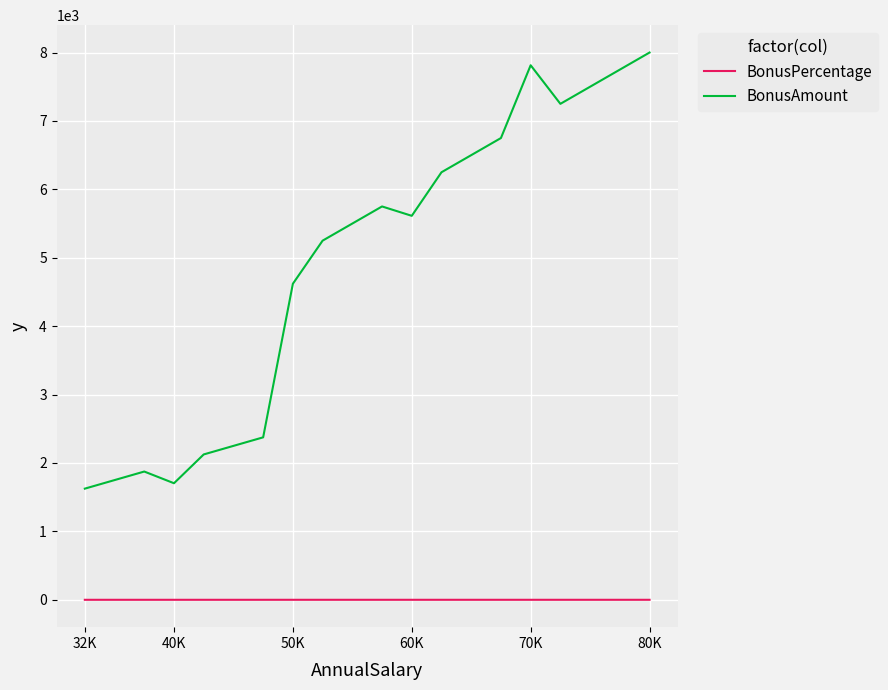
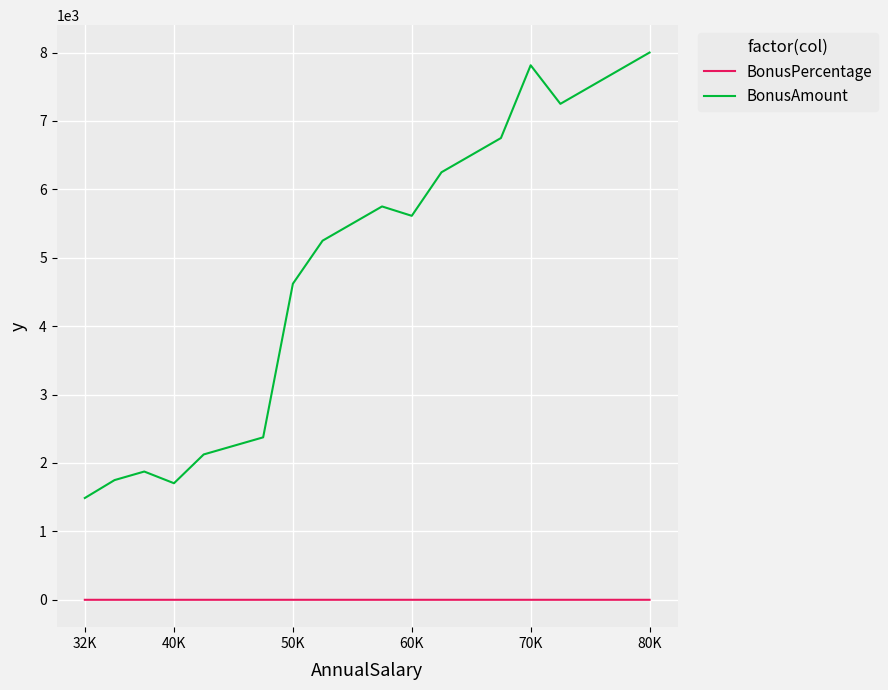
BonusAmount, 32K: 1600 -> 1500
